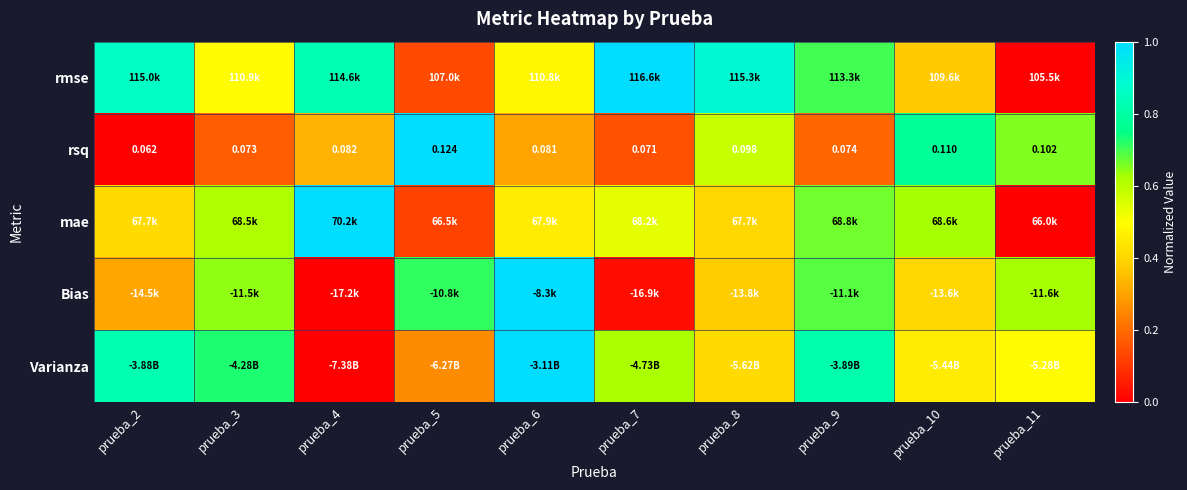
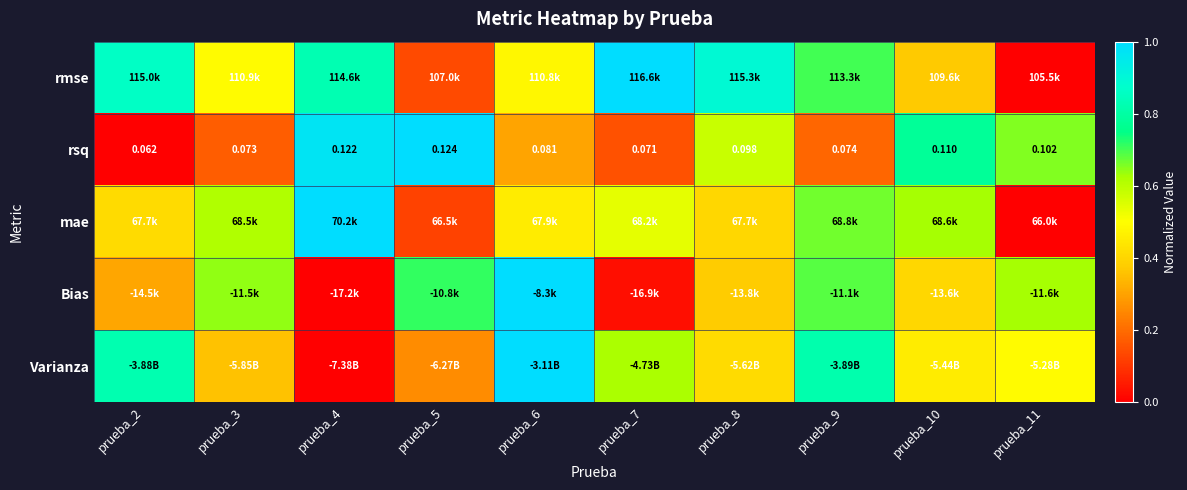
rsq, prueba_4: 0.082 -> 0.122
Varianza, prueba_3: -4.28B -> -5.85B
